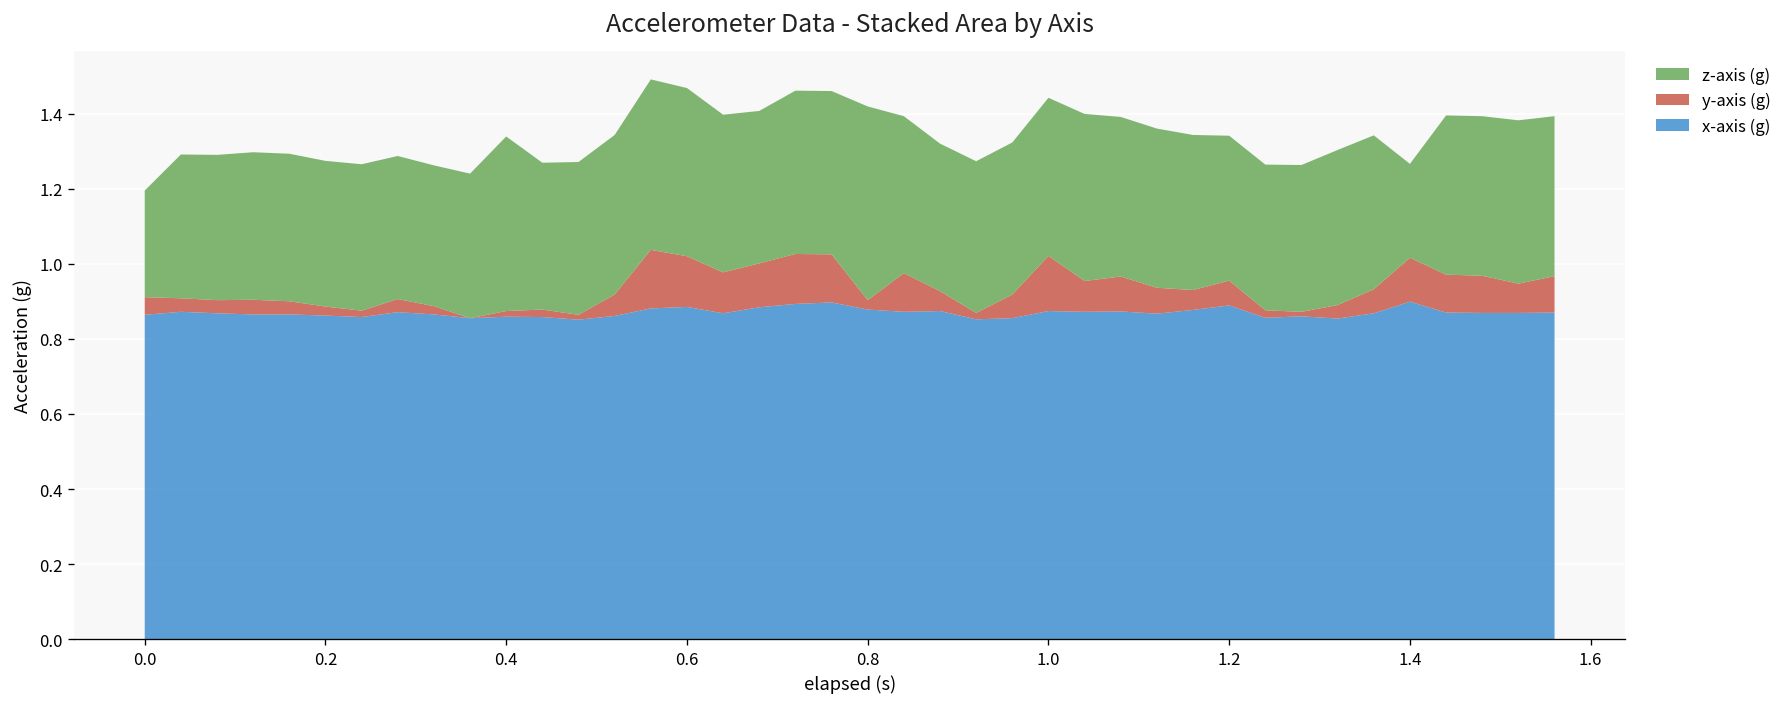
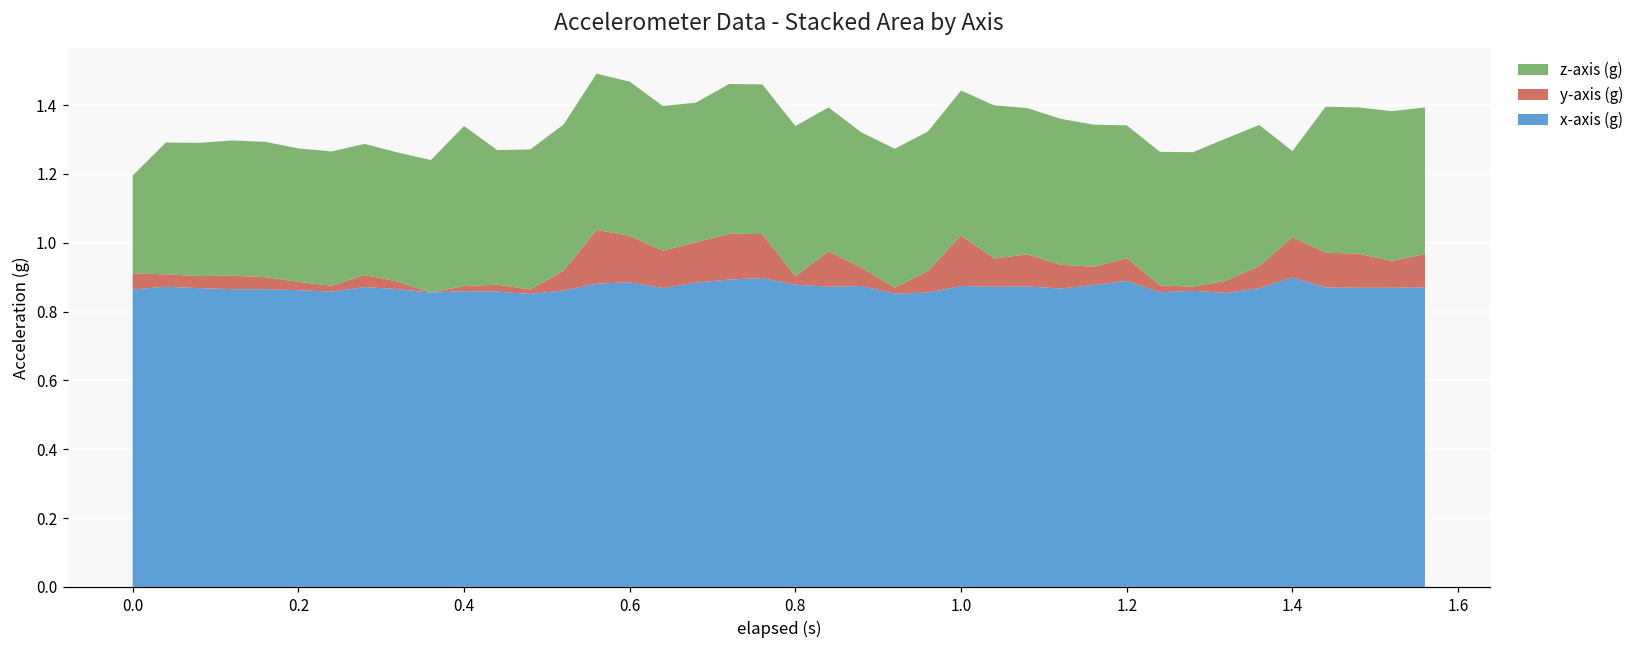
z-axis (g), 0.8: 0.52 -> 0.44
